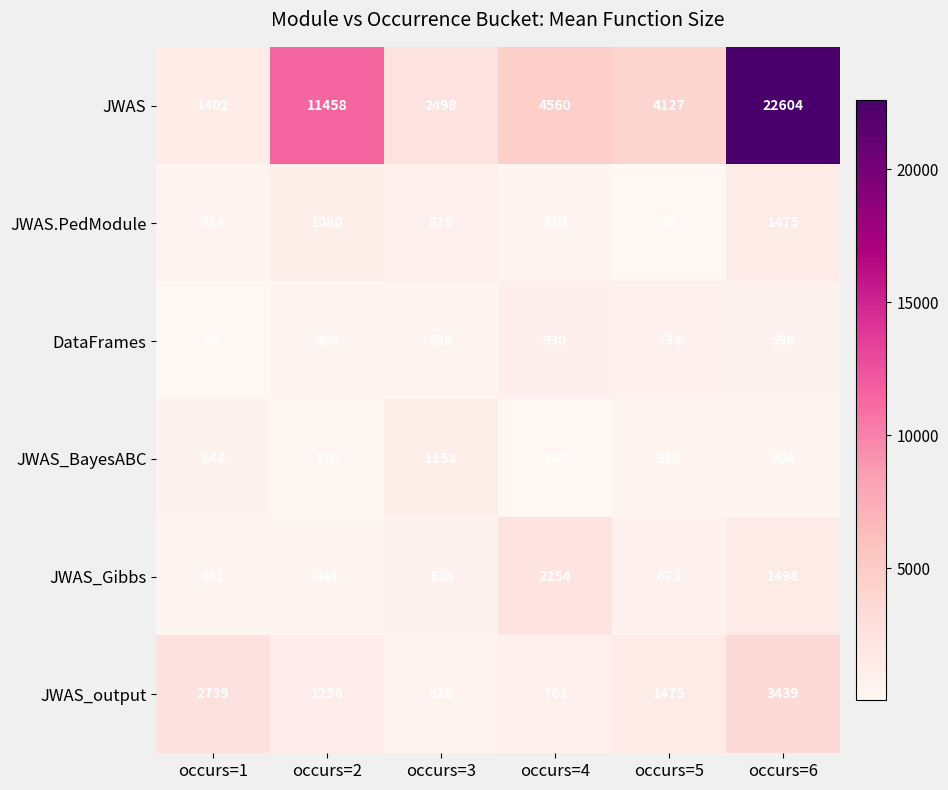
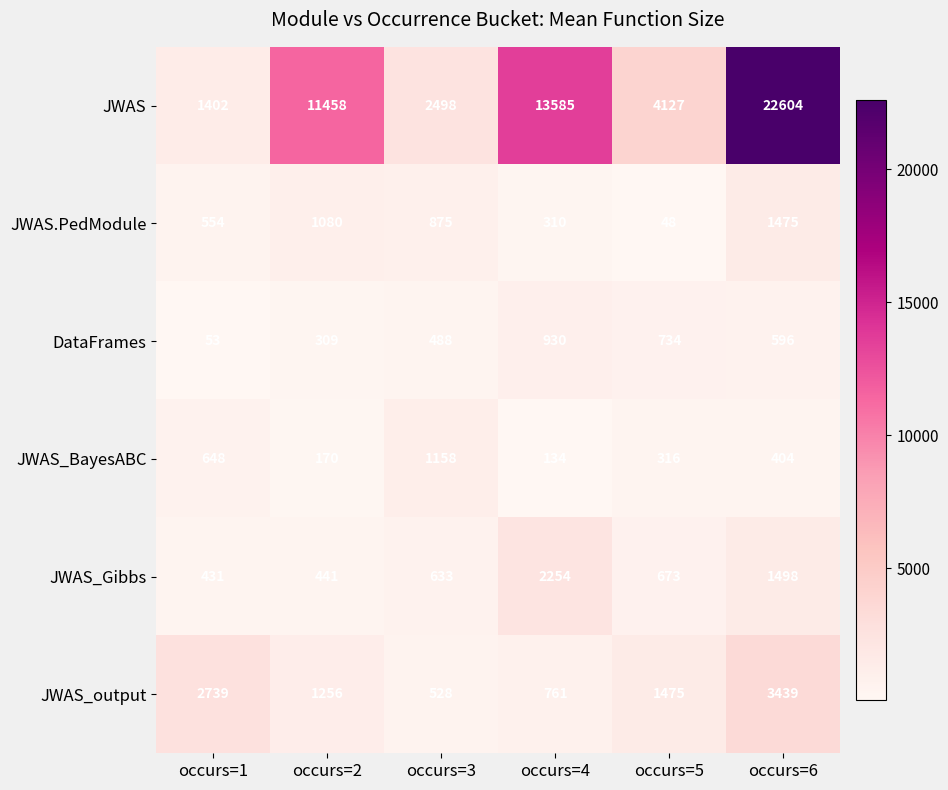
JWAS, occurs=4: 4560 -> 13585
